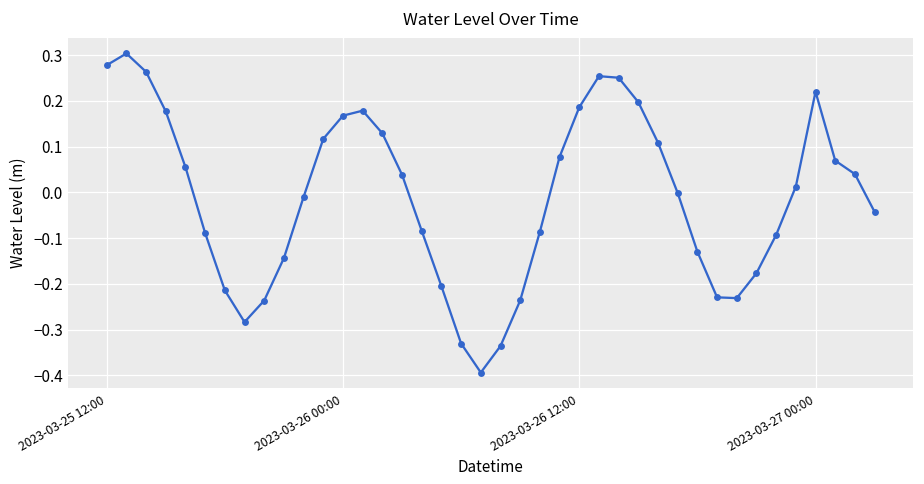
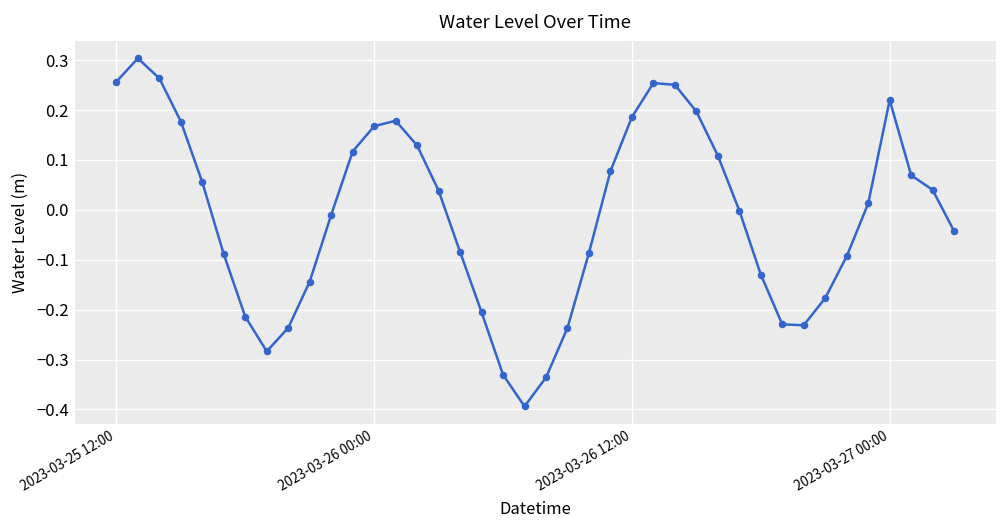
2023-03-25 12:00: 0.28 -> 0.26
